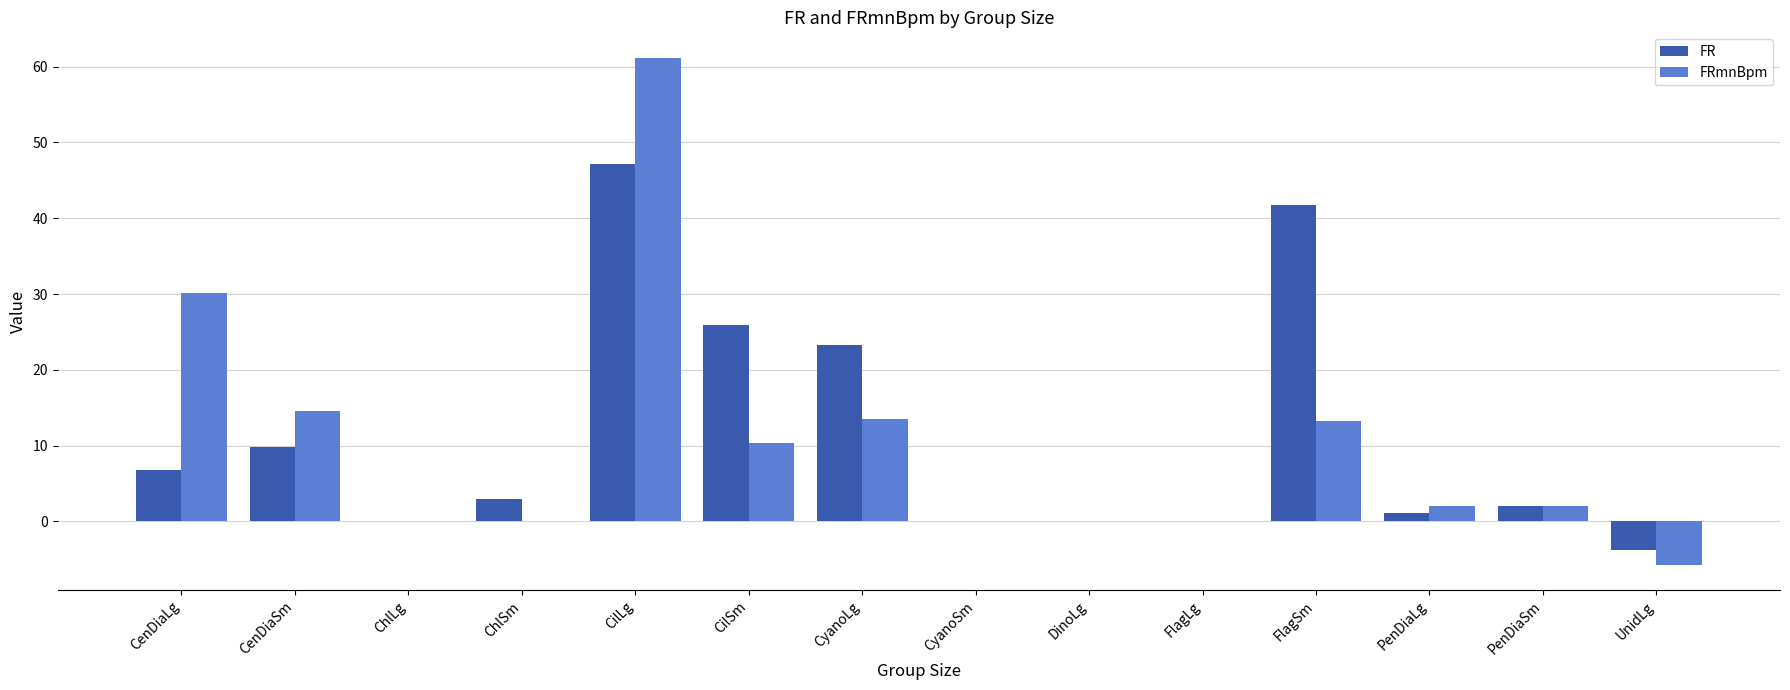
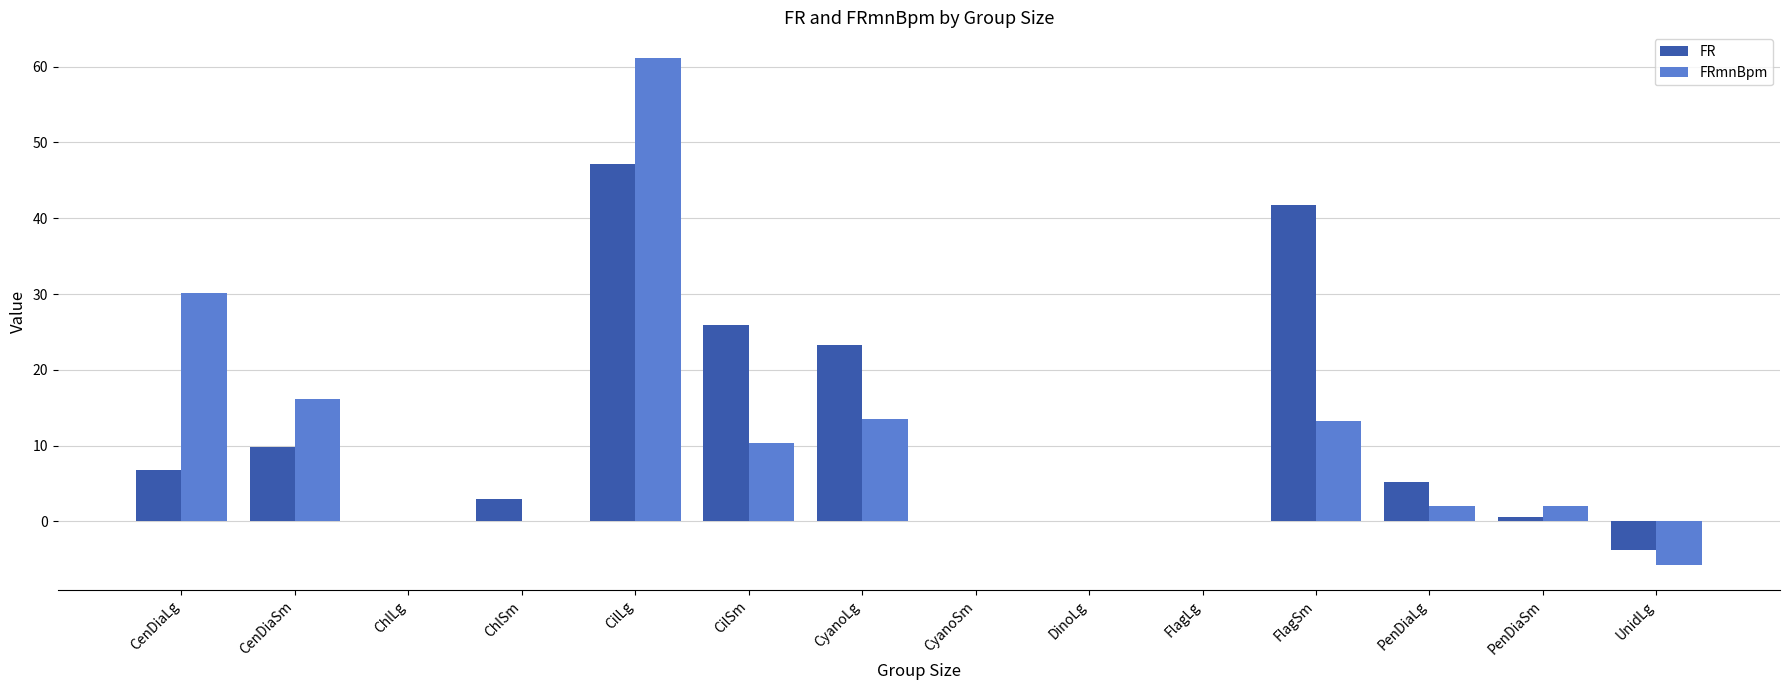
FRmnBpm, CenDiaSm: 15 -> 16
FR, PenDiaLg: 1 -> 5
FR, PenDiaSm: 2 -> 1
